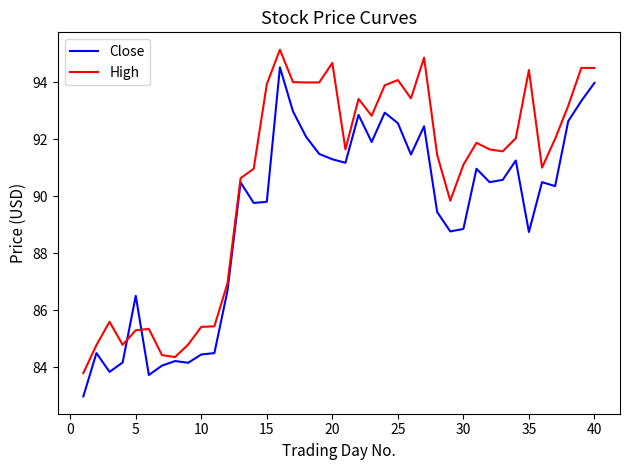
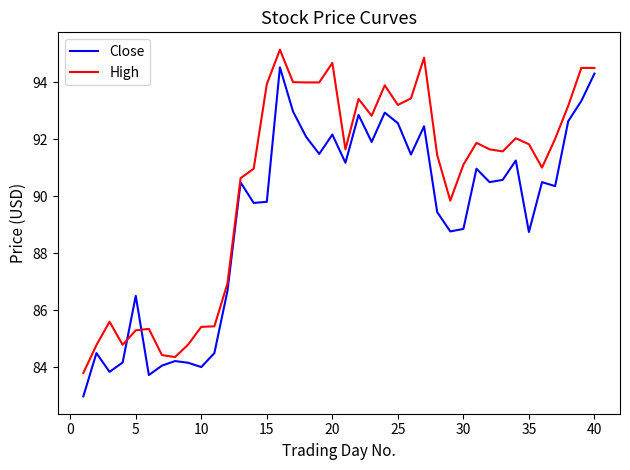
Close, 10: 84.4 -> 84.0
Close, 20: 91.3 -> 92.2
High, 25: 94.1 -> 93.2
High, 35: 94.4 -> 91.8
Close, 40: 94.0 -> 94.3
